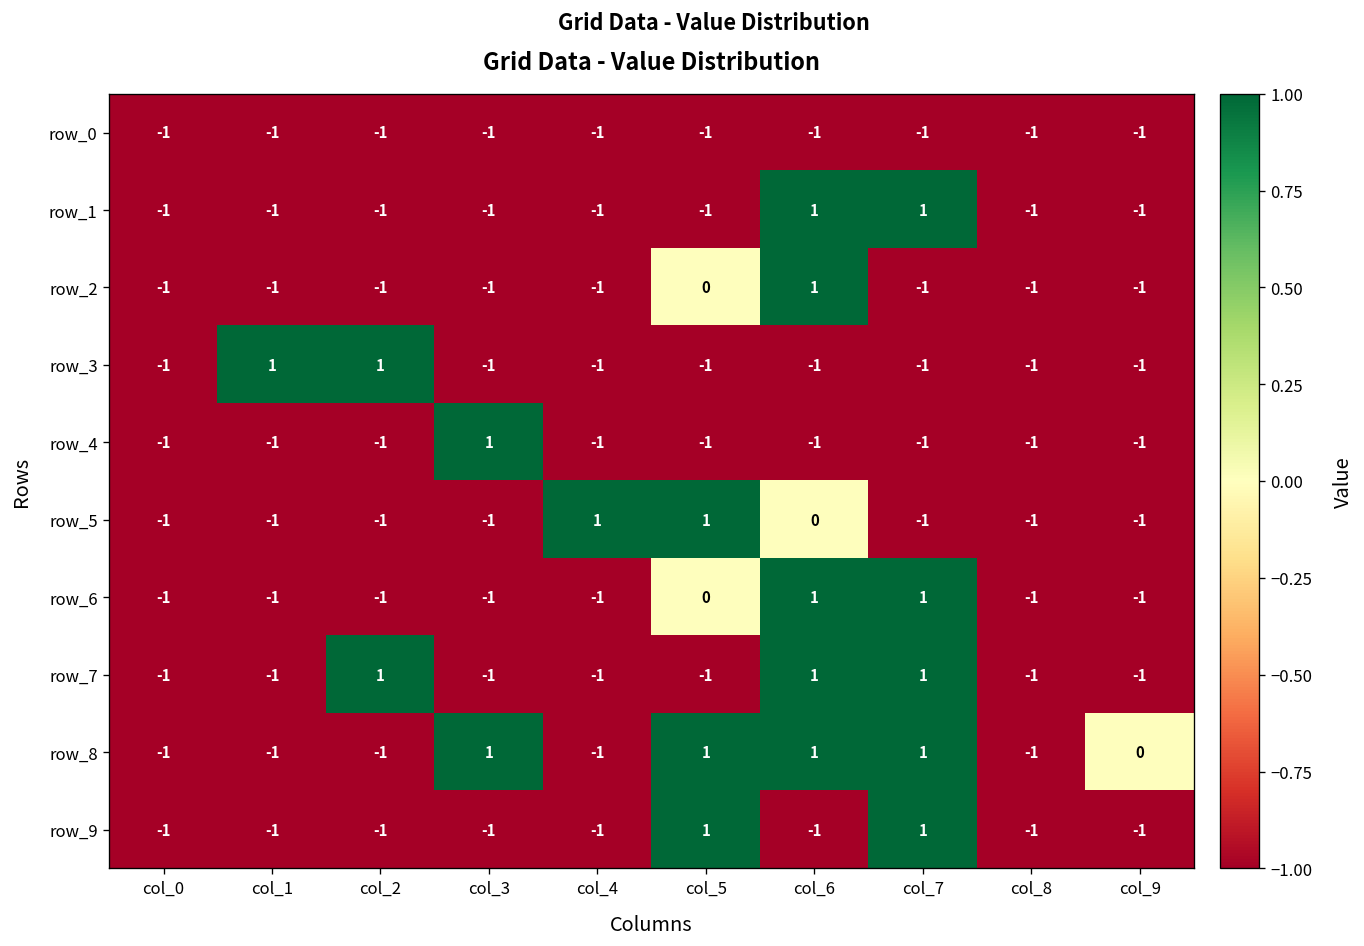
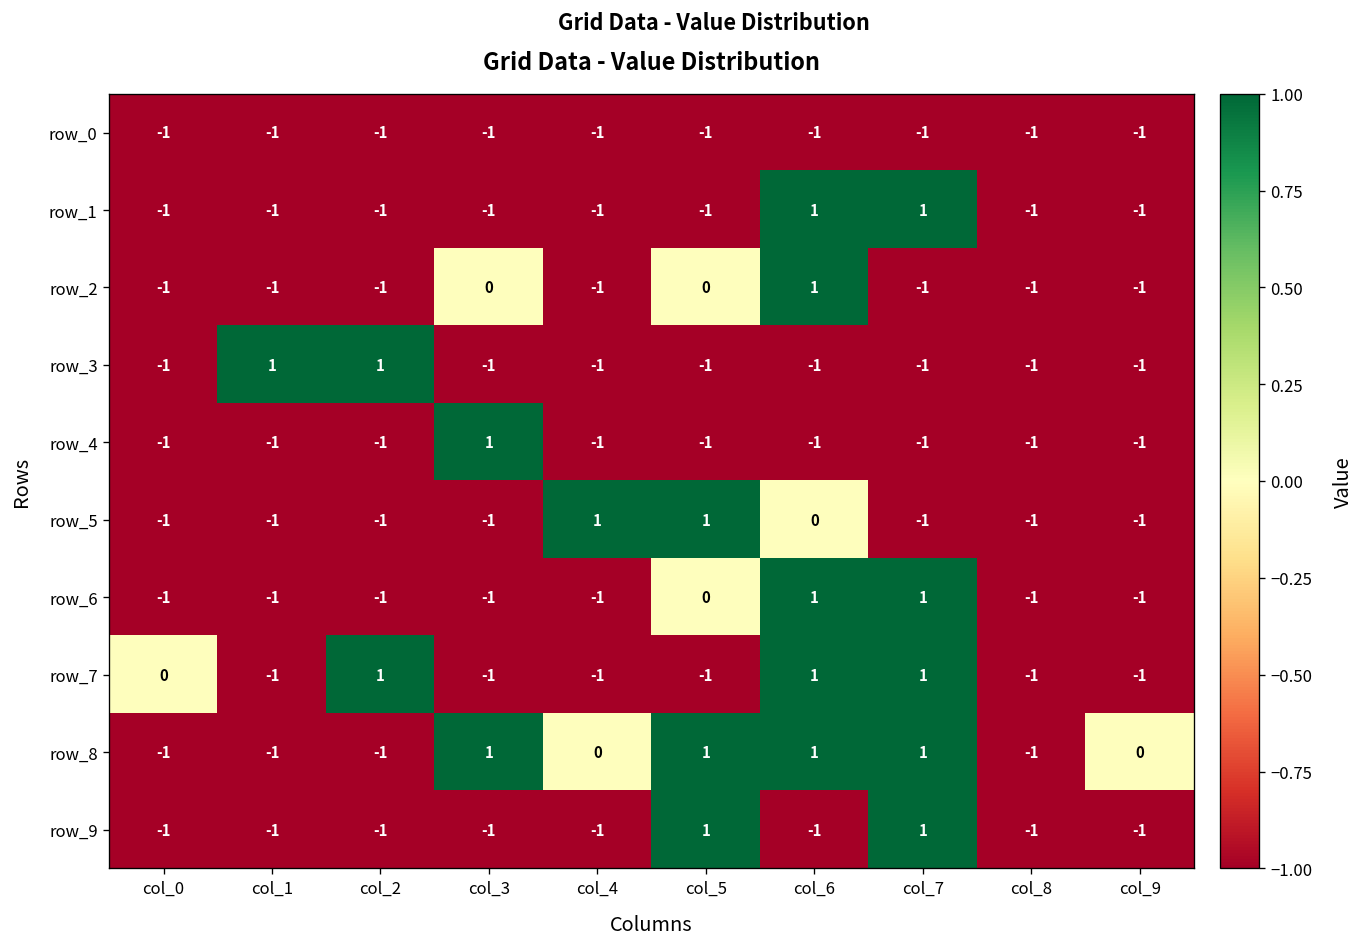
row_2, col_3: -1 -> 0
row_7, col_0: -1 -> 0
row_8, col_4: -1 -> 0
